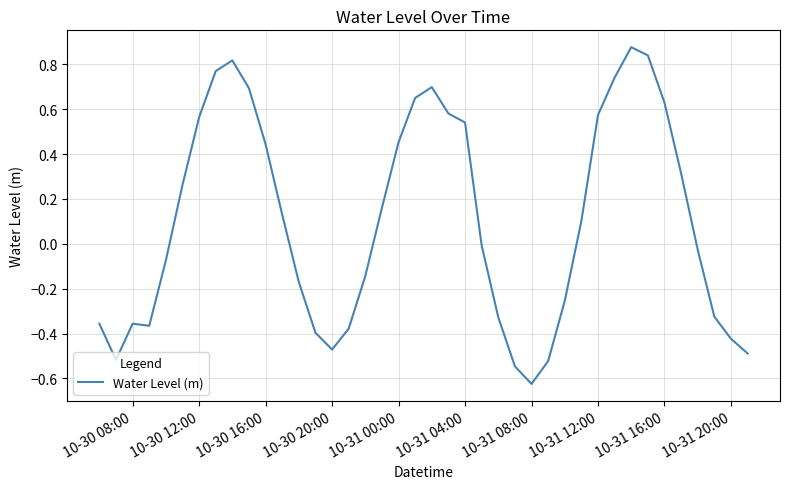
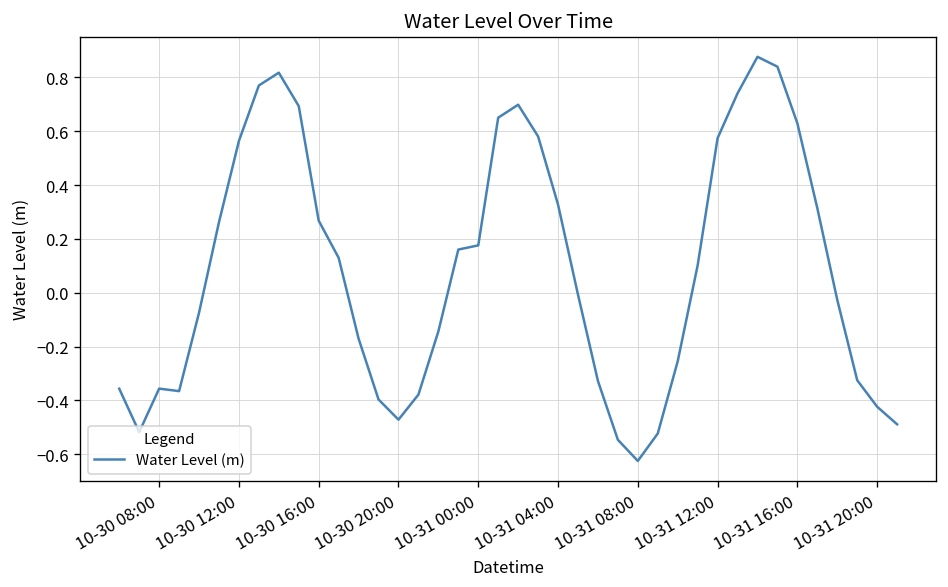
10-30 16:00: 0.44 -> 0.27
10-31 00:00: 0.45 -> 0.18
10-31 04:00: 0.54 -> 0.33
